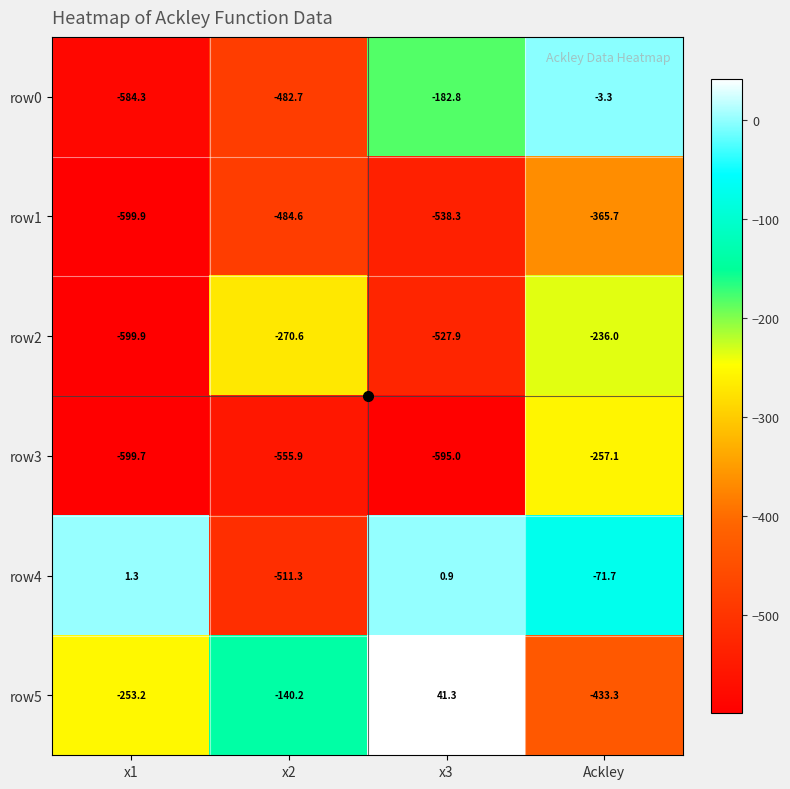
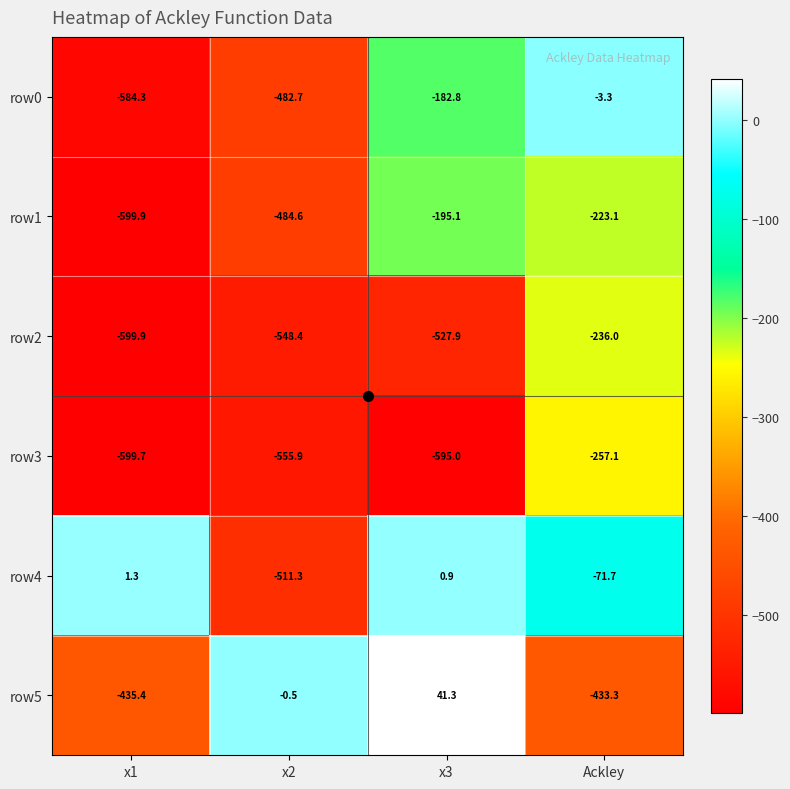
row1, x3: -538.3 -> -195.1
row1, Ackley: -365.7 -> -223.1
row2, x2: -270.6 -> -548.4
row5, x1: -253.2 -> -435.4
row5, x2: -140.2 -> -0.5
